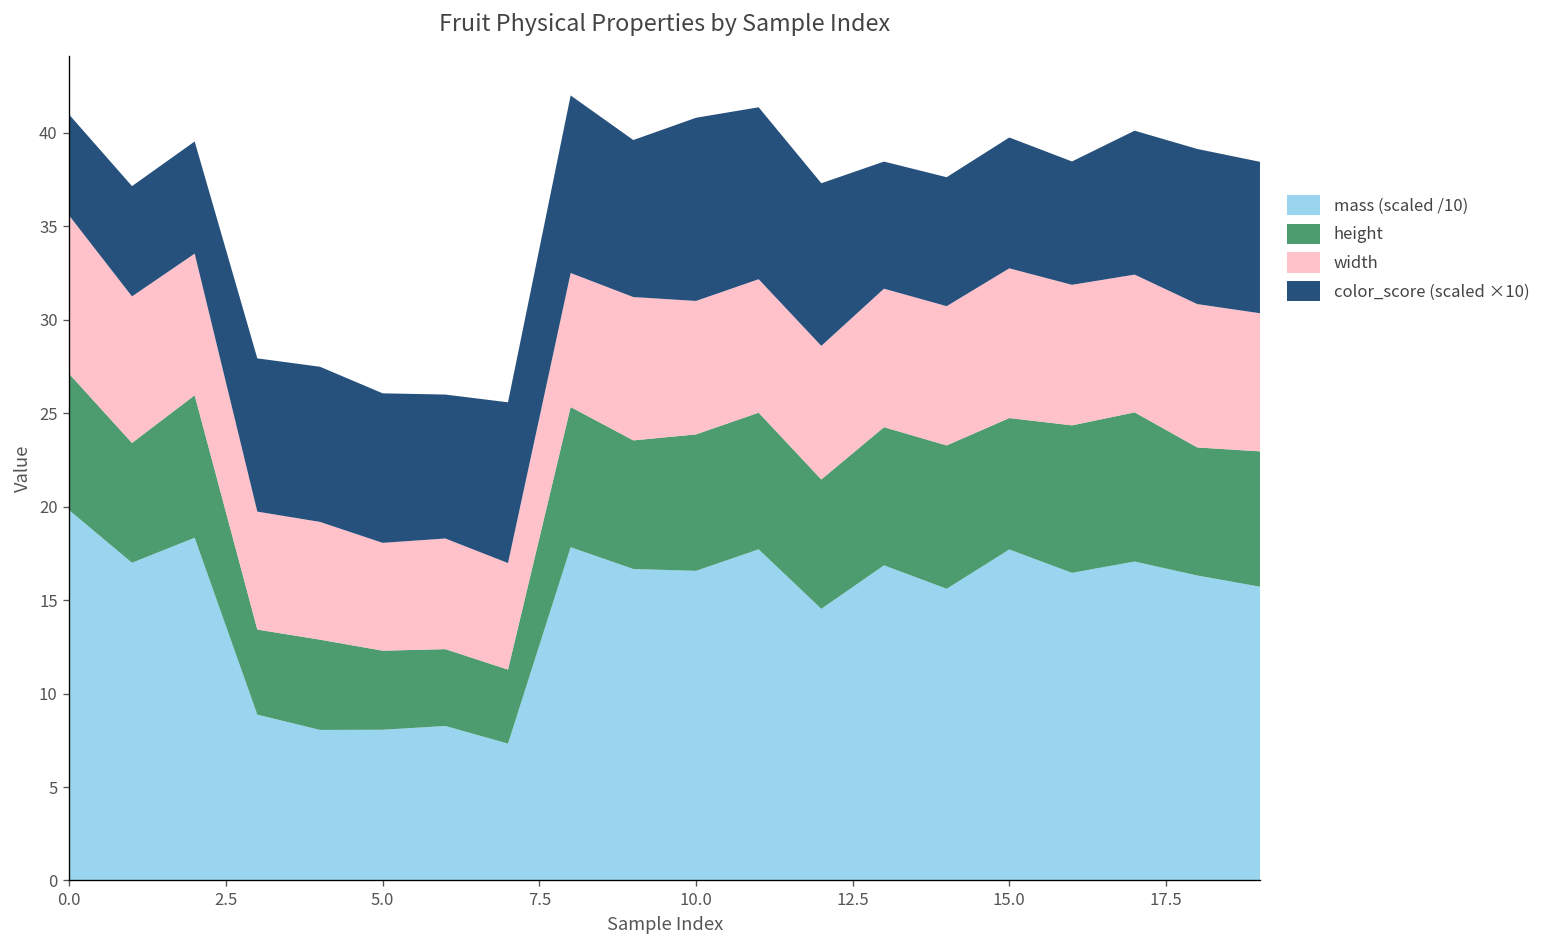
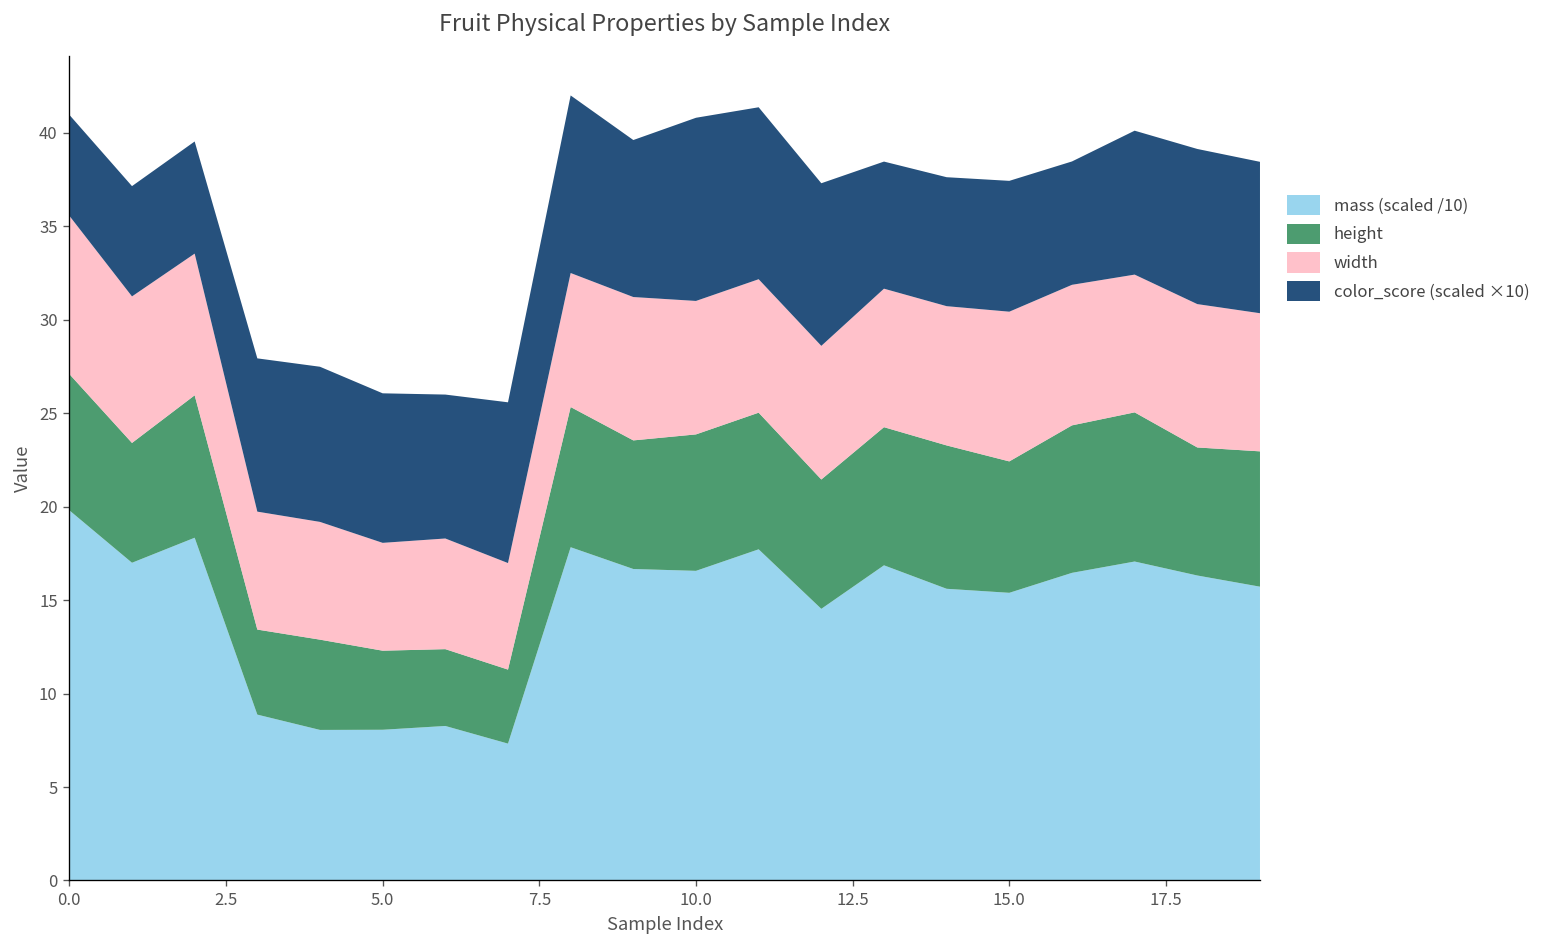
mass (scaled /10), 15.0: 17.7 -> 15.4
